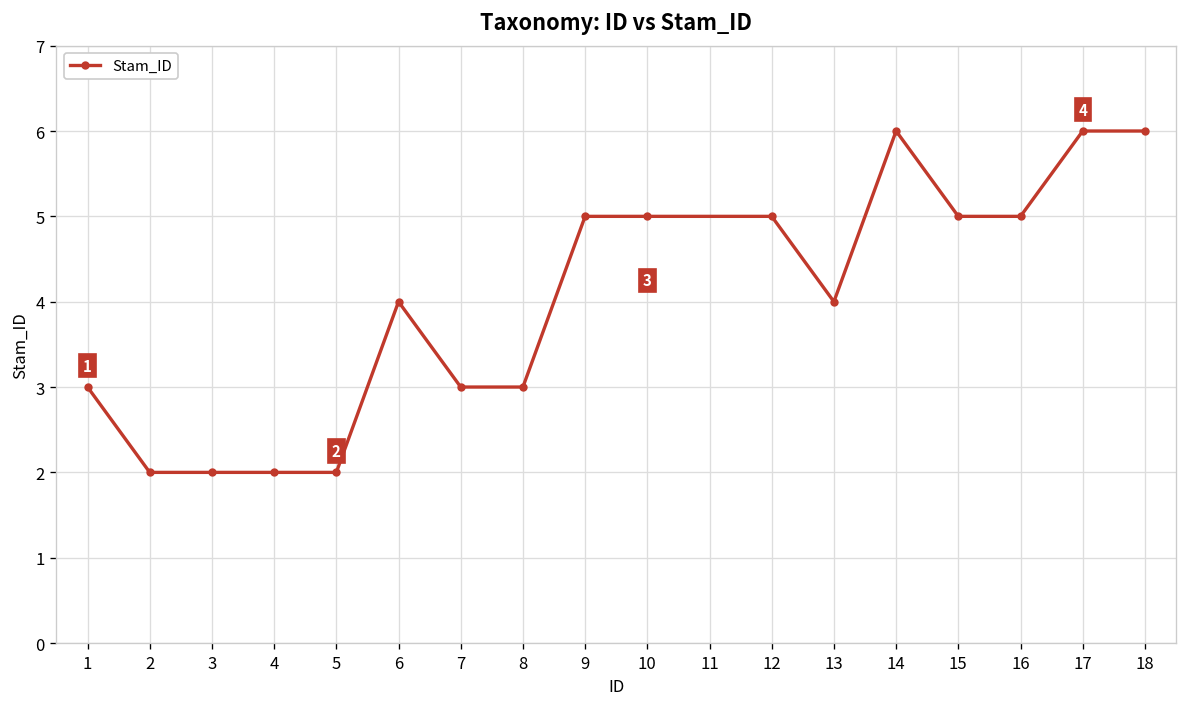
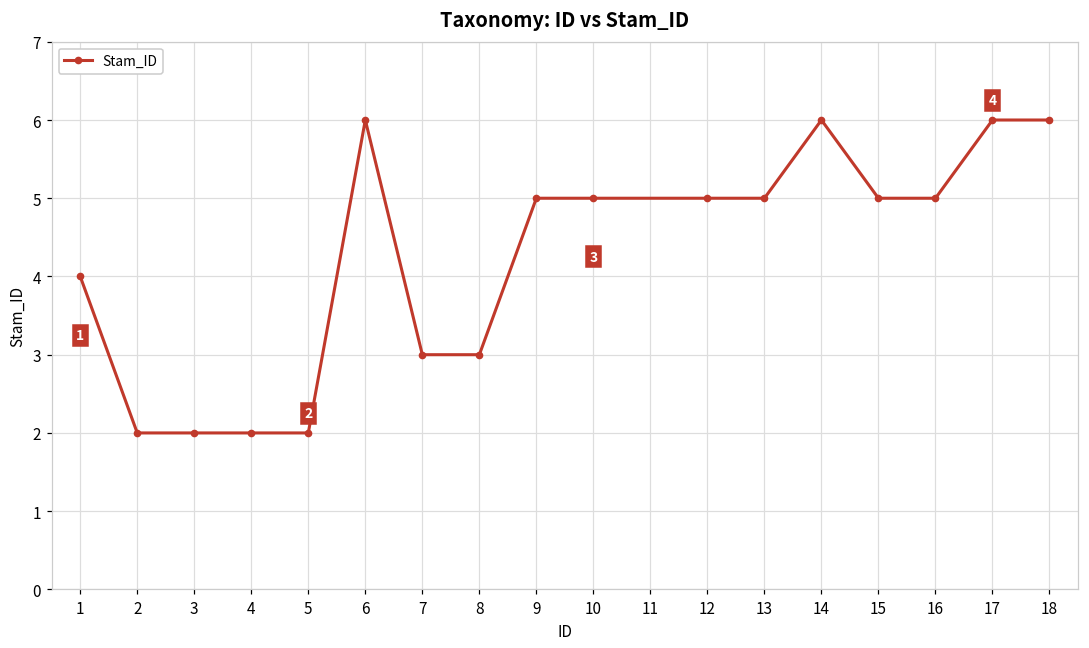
1: 3 -> 4
6: 4 -> 6
13: 4 -> 5
